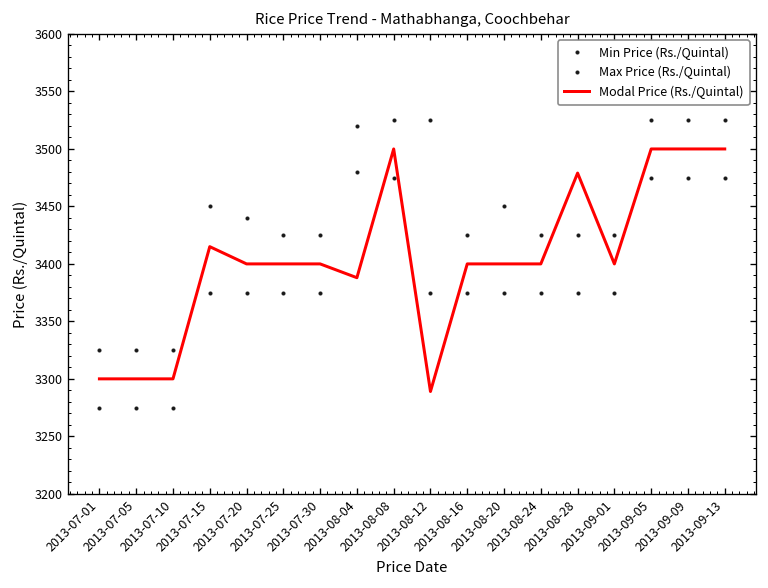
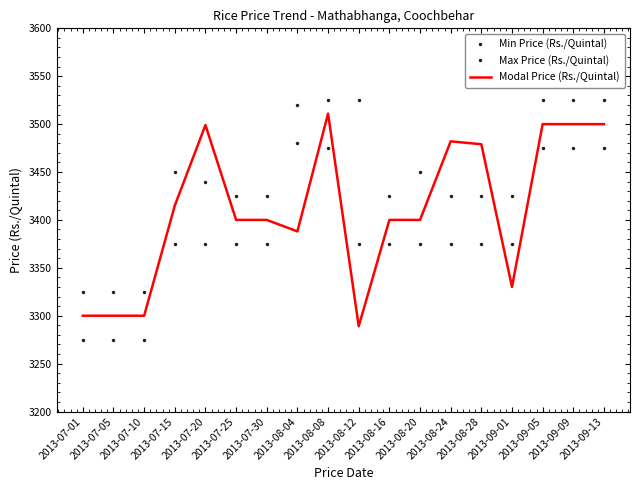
Modal Price (Rs./Quintal), 2013-07-20: 3400 -> 3500
Modal Price (Rs./Quintal), 2013-08-08: 3500 -> 3510
Modal Price (Rs./Quintal), 2013-08-24: 3400 -> 3480
Modal Price (Rs./Quintal), 2013-09-01: 3400 -> 3330
